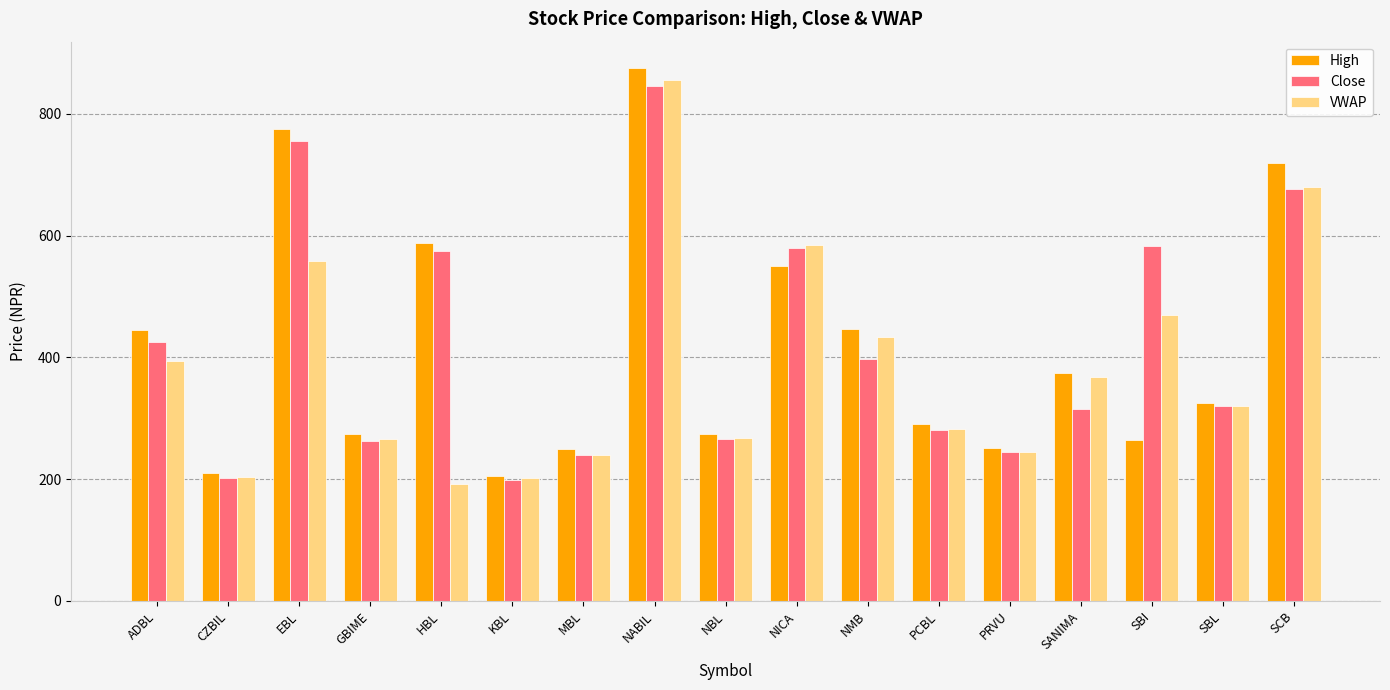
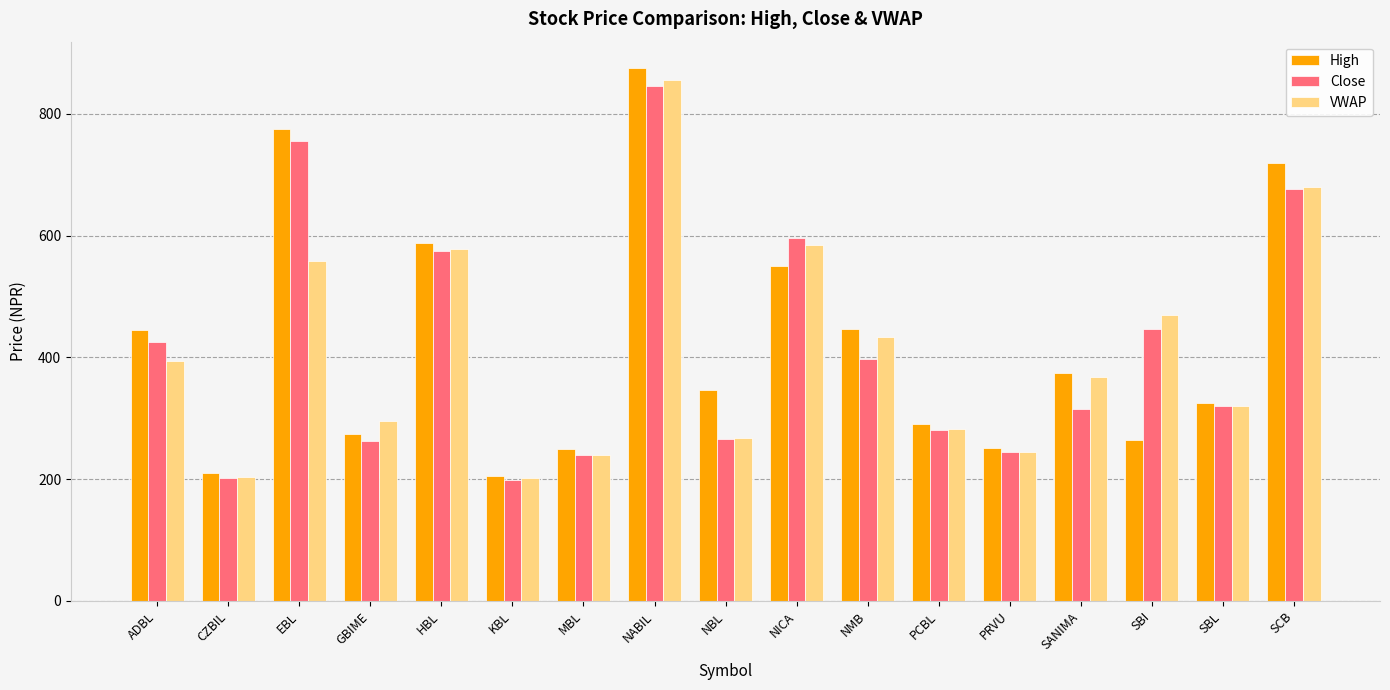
VWAP, GBIME: 270 -> 300
VWAP, HBL: 190 -> 580
High, NBL: 270 -> 350
Close, NICA: 580 -> 600
Close, SBI: 580 -> 450
